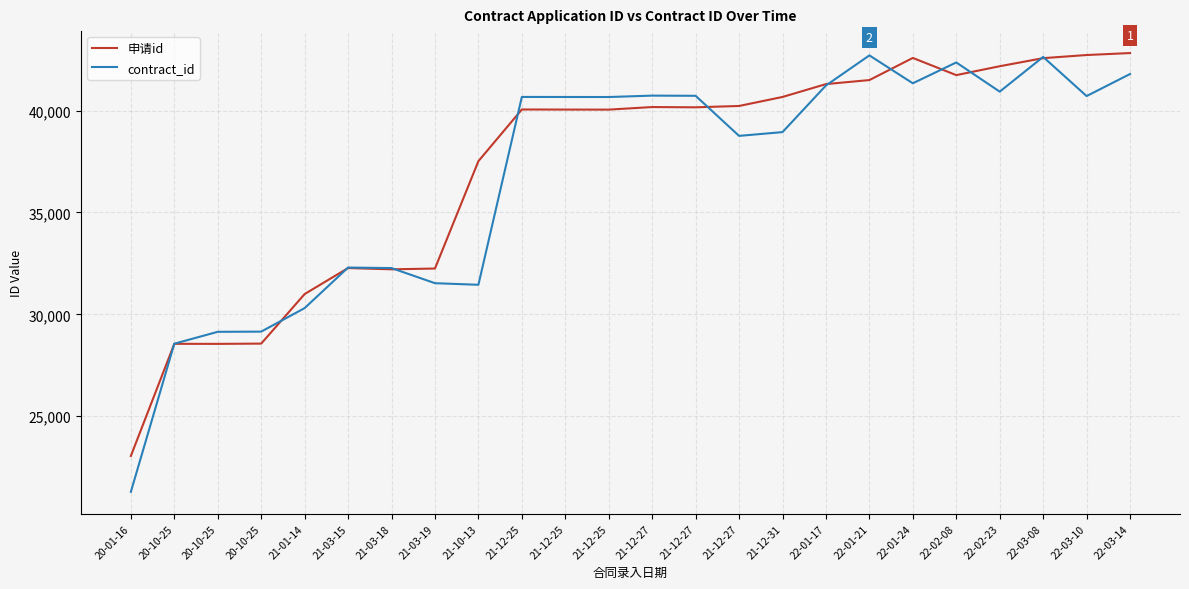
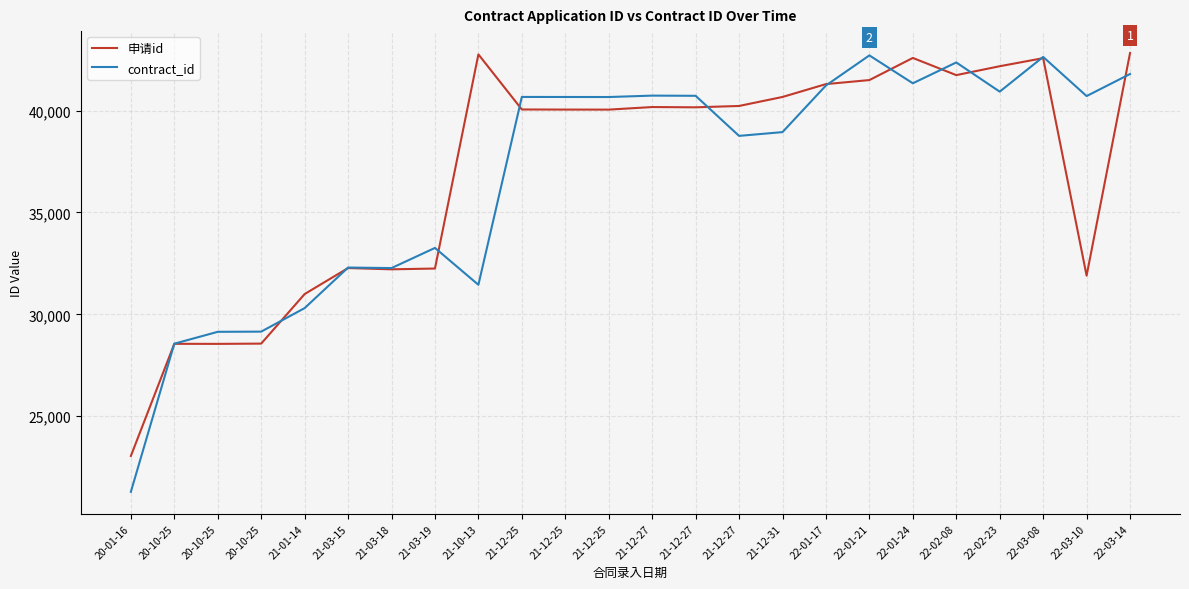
contract_id, 21-03-19: 31,500 -> 33,300
申请id, 21-10-13: 37,500 -> 42,800
申请id, 22-03-10: 42,700 -> 31,900
